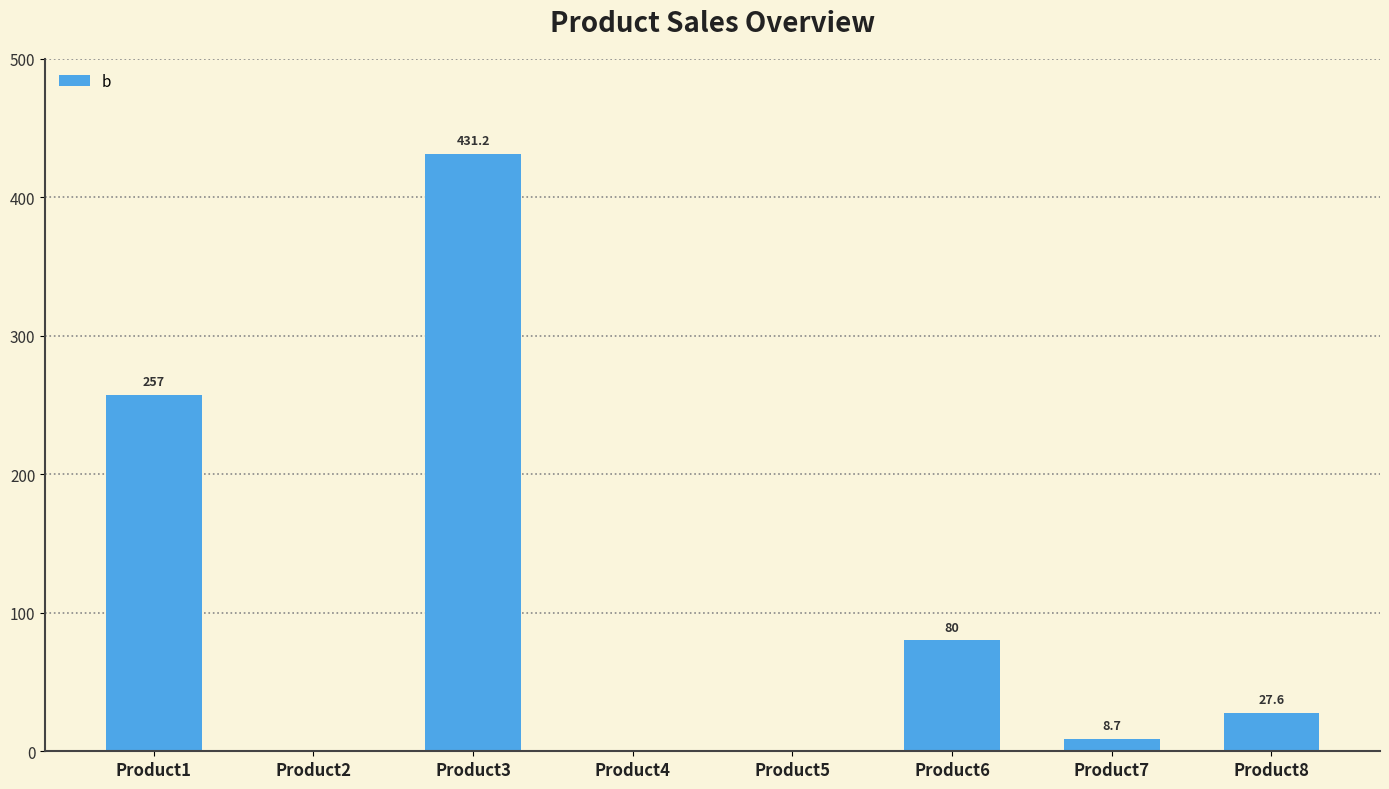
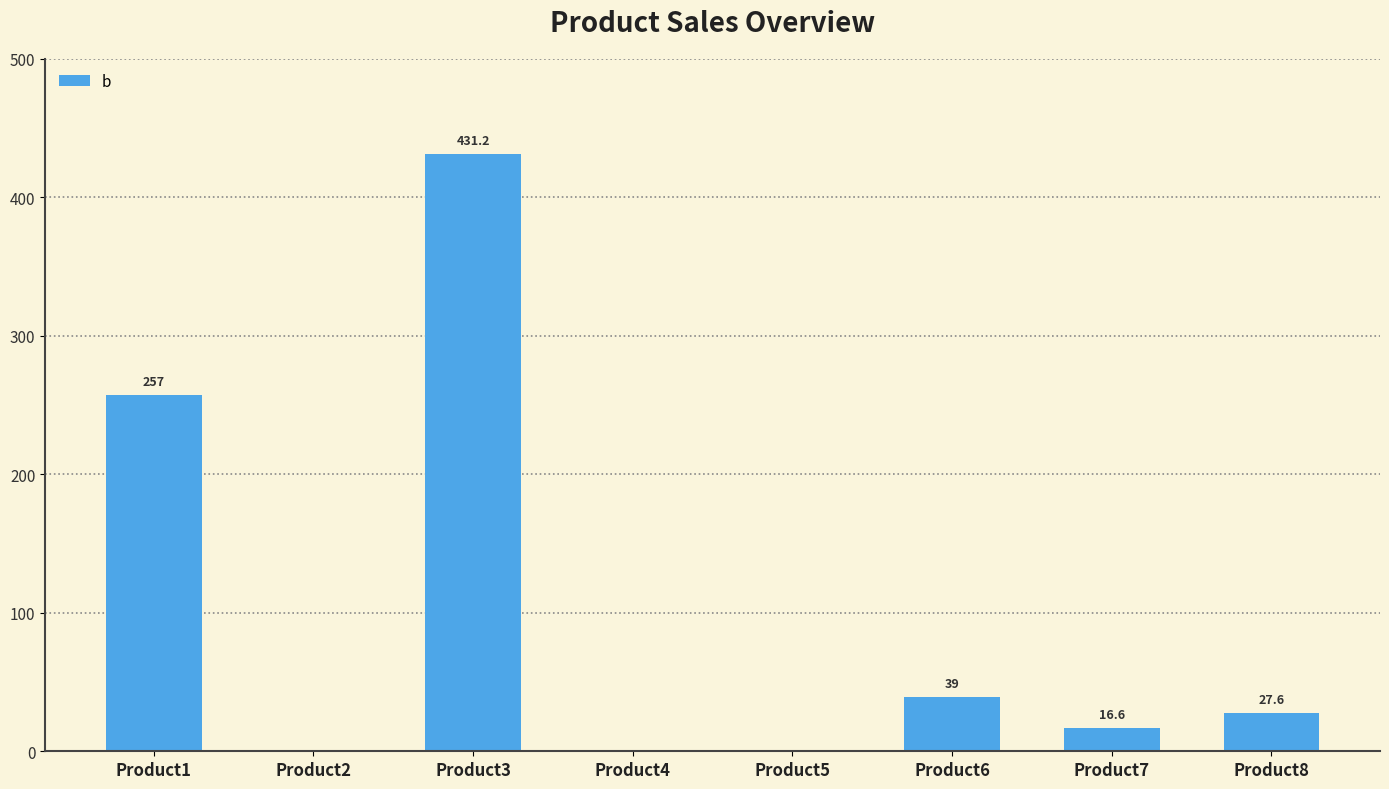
Product6: 80 -> 39
Product7: 8.7 -> 16.6
